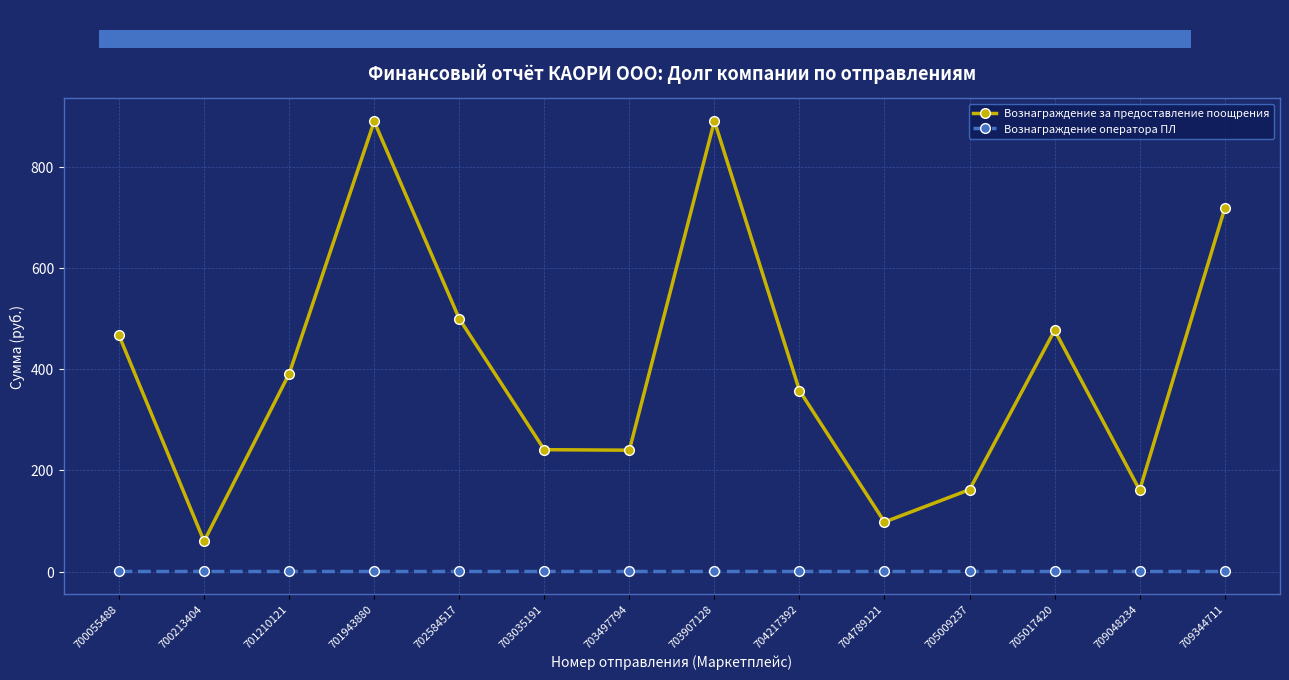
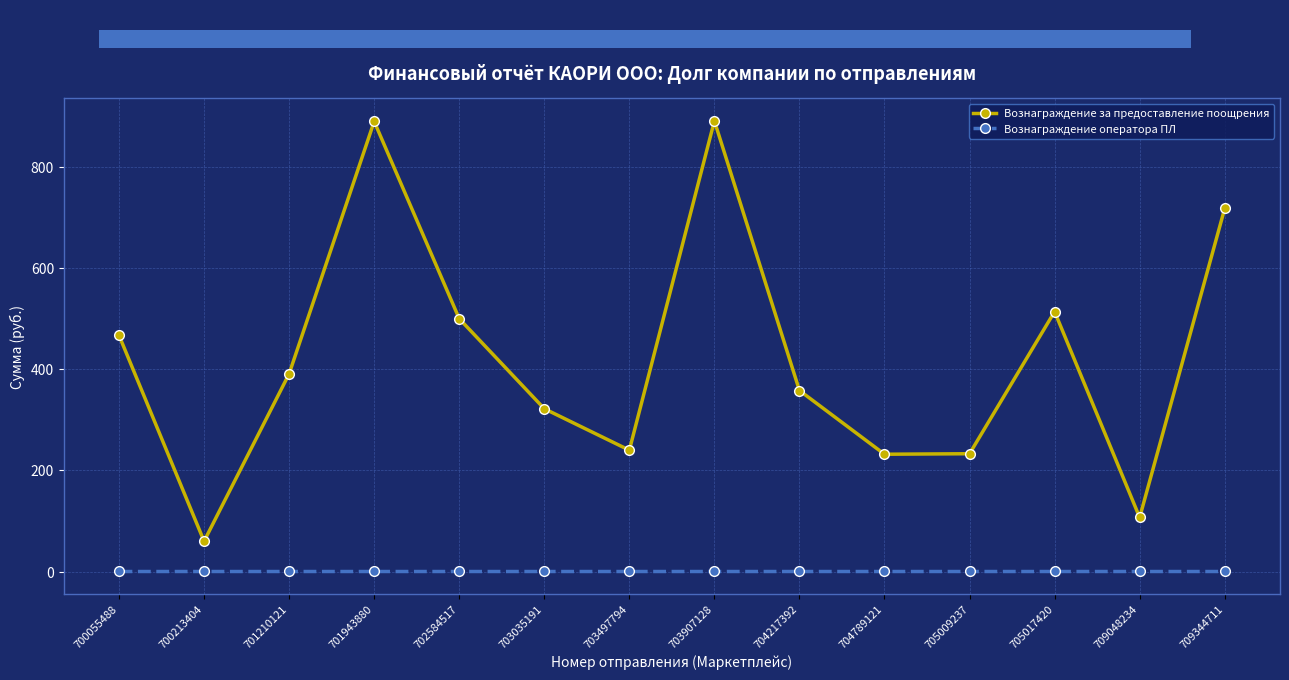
Вознаграждение за предоставление поощрения, 703035191: 240 -> 320
Вознаграждение за предоставление поощрения, 704789121: 100 -> 230
Вознаграждение за предоставление поощрения, 705009237: 160 -> 230
Вознаграждение за предоставление поощрения, 705017420: 480 -> 510
Вознаграждение за предоставление поощрения, 709048234: 160 -> 110
